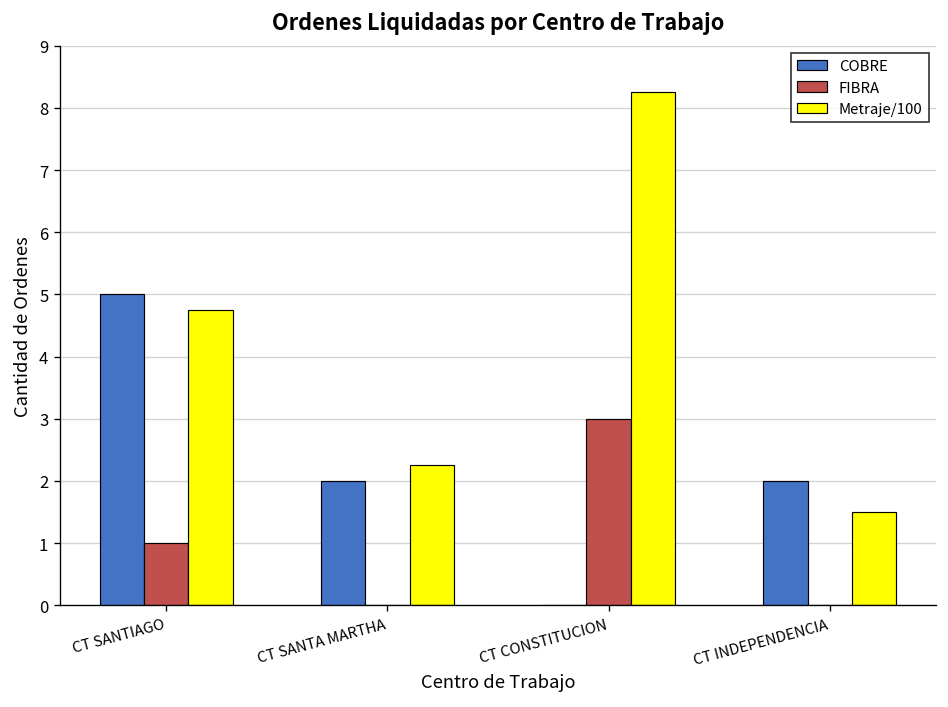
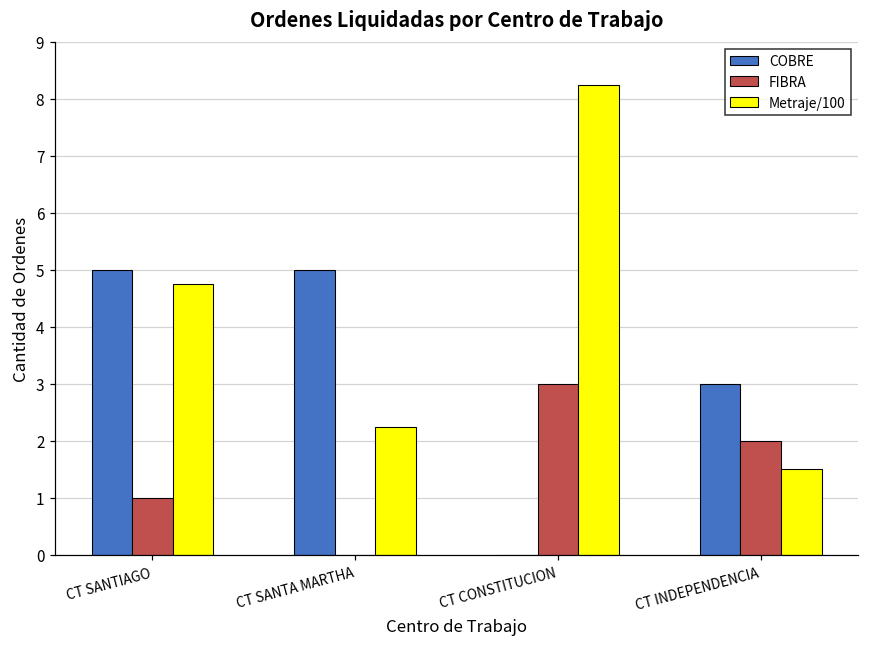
COBRE, CT SANTA MARTHA: 2 -> 5
COBRE, CT INDEPENDENCIA: 2 -> 3
FIBRA, CT INDEPENDENCIA: 0 -> 2
